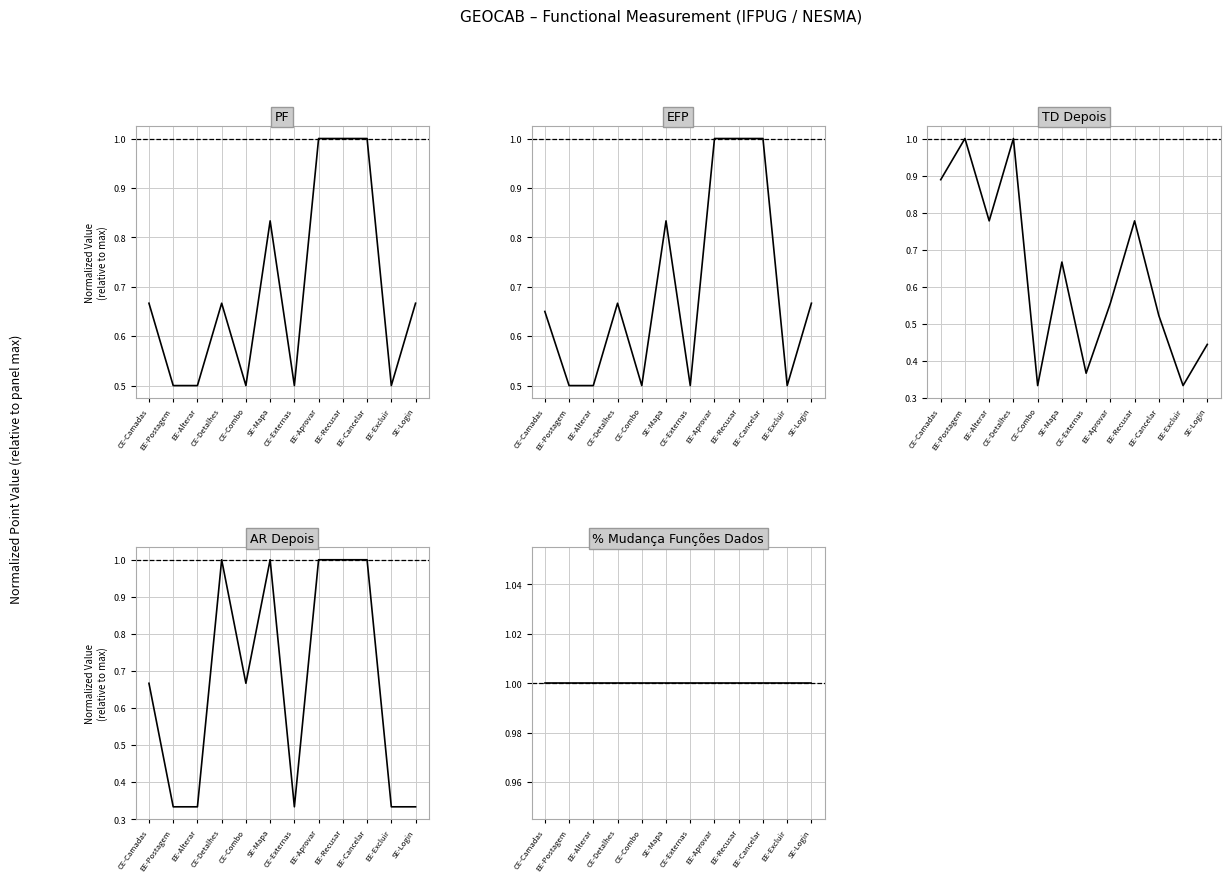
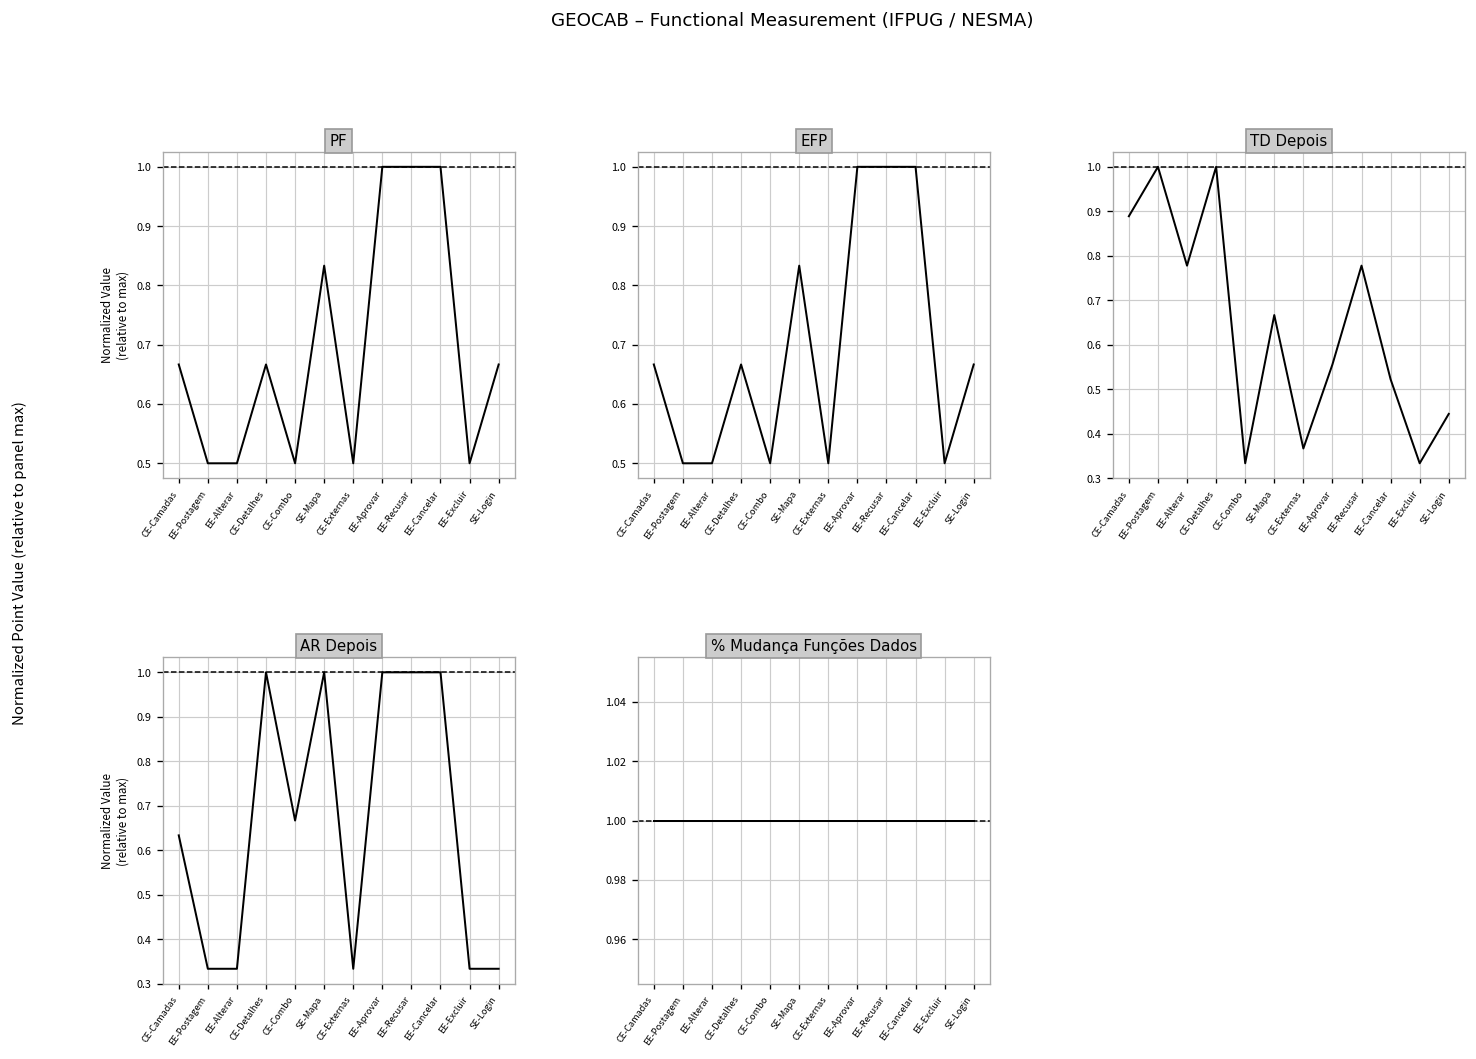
EFP, CE-Camadas: 0.65 -> 0.67
AR Depois, CE-Camadas: 0.67 -> 0.63
